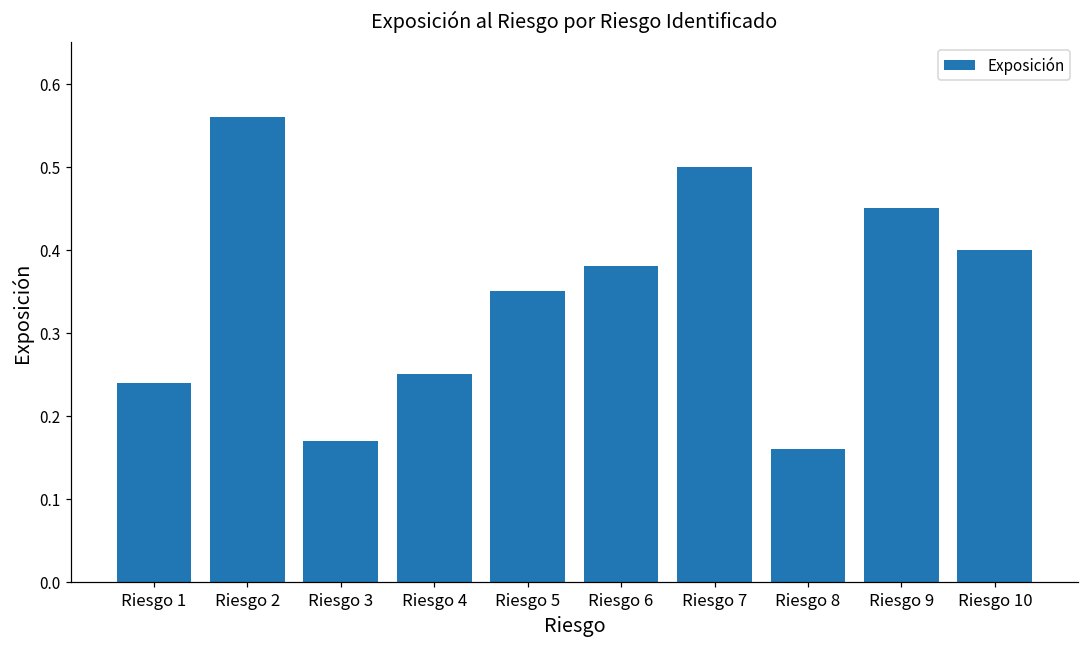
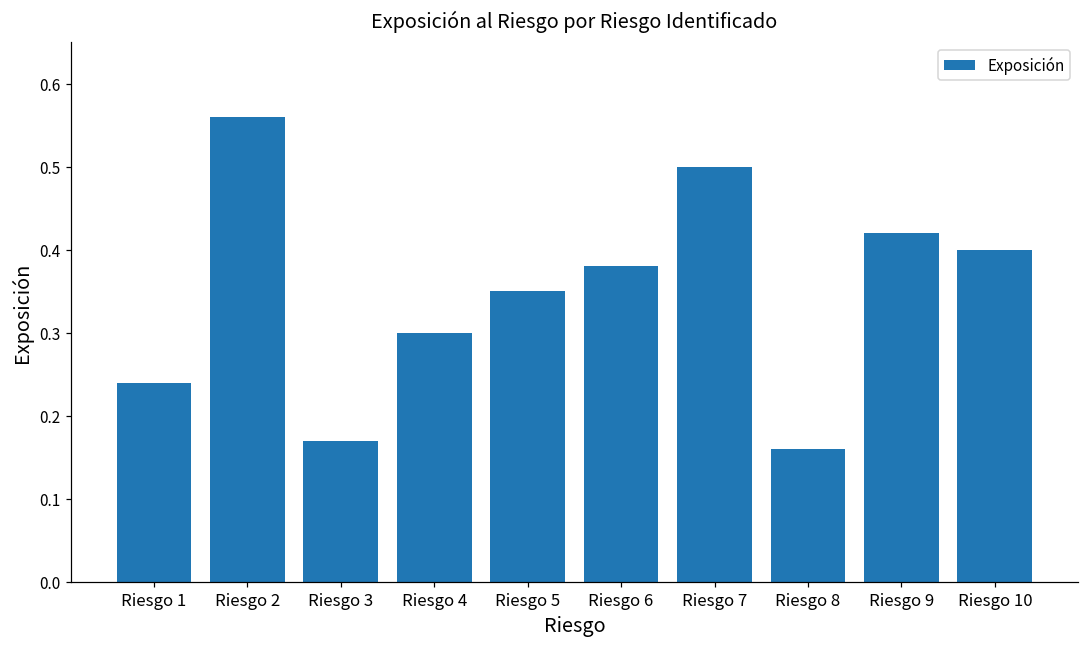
Riesgo 4: 0.25 -> 0.30
Riesgo 9: 0.45 -> 0.42
